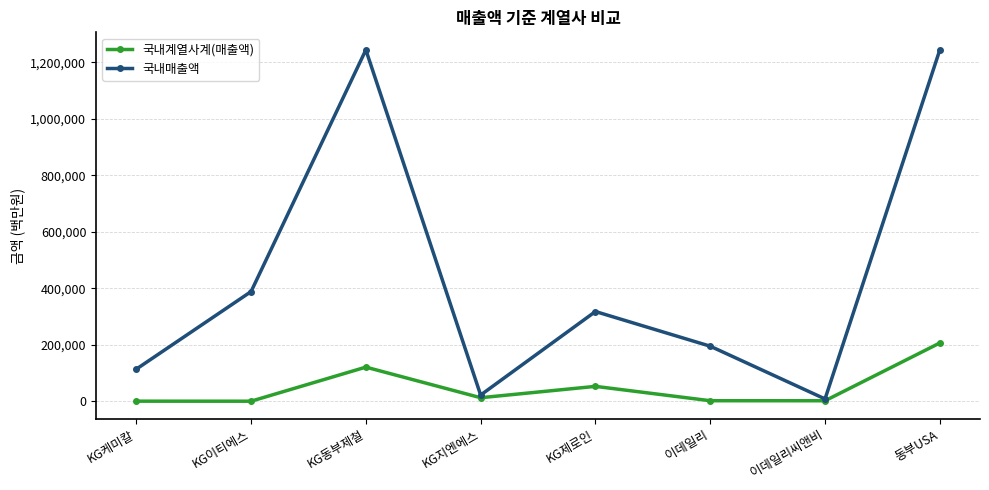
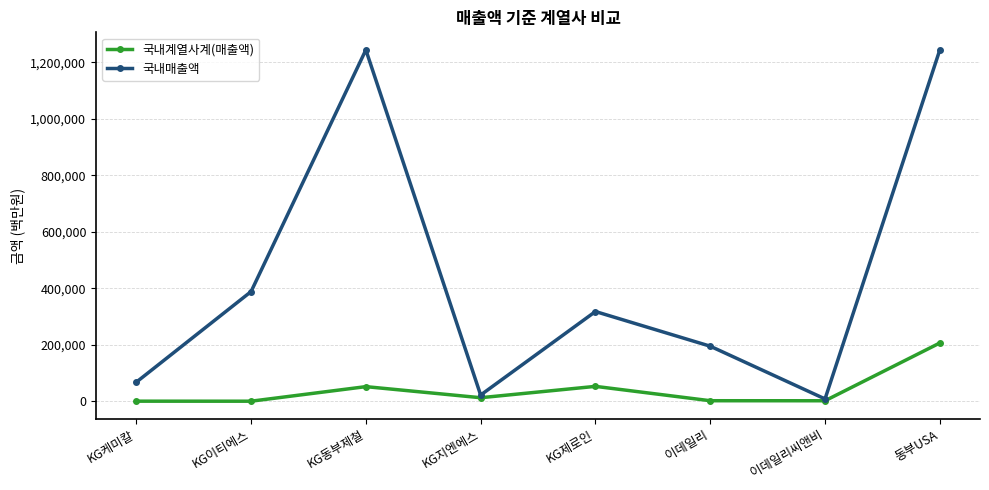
국내매출액, KG케미칼: 110,000 -> 70,000
국내계열사계(매출액), KG동부제철: 120,000 -> 50,000
